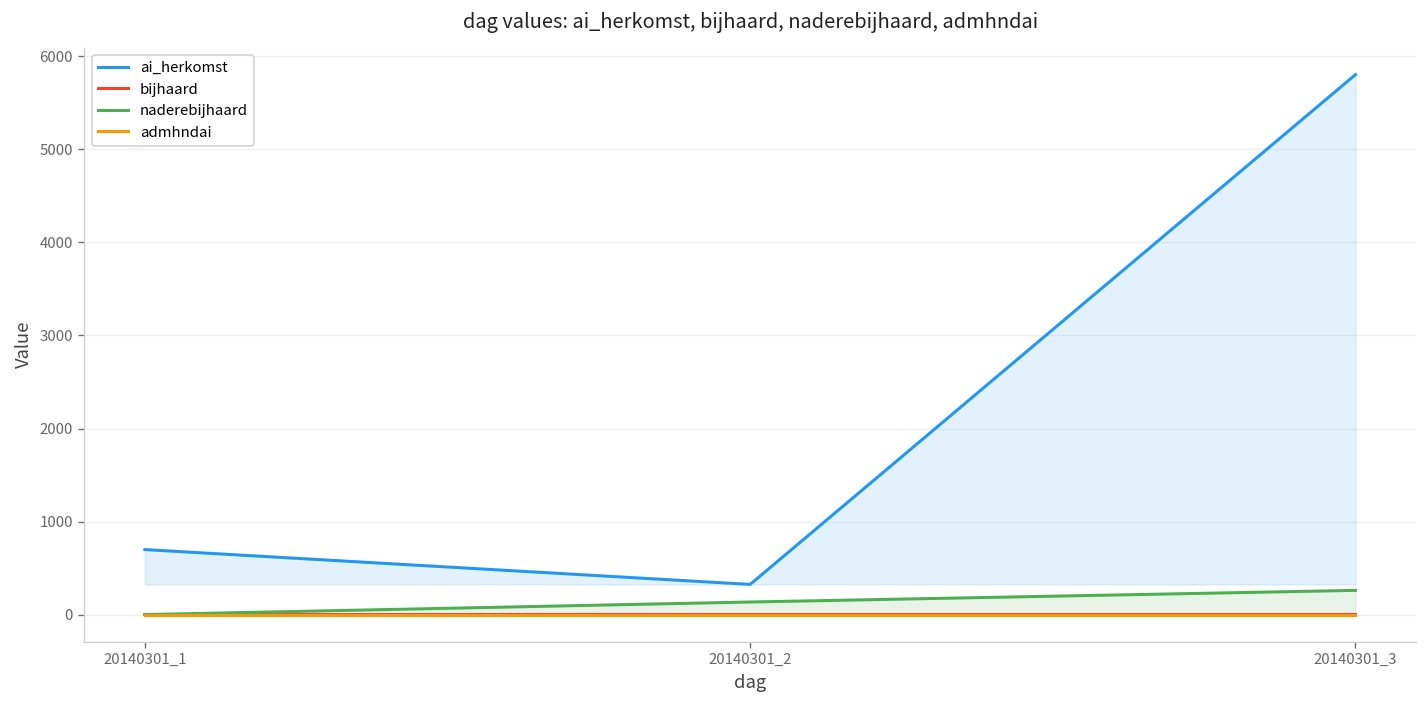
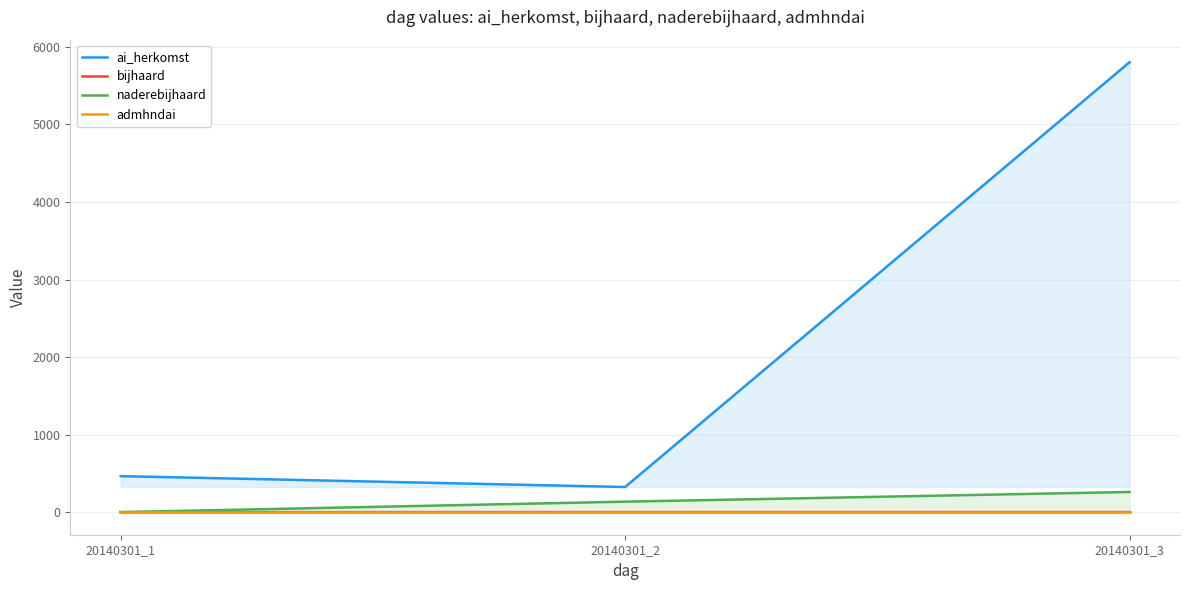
ai_herkomst, 20140301_1: 700 -> 500
